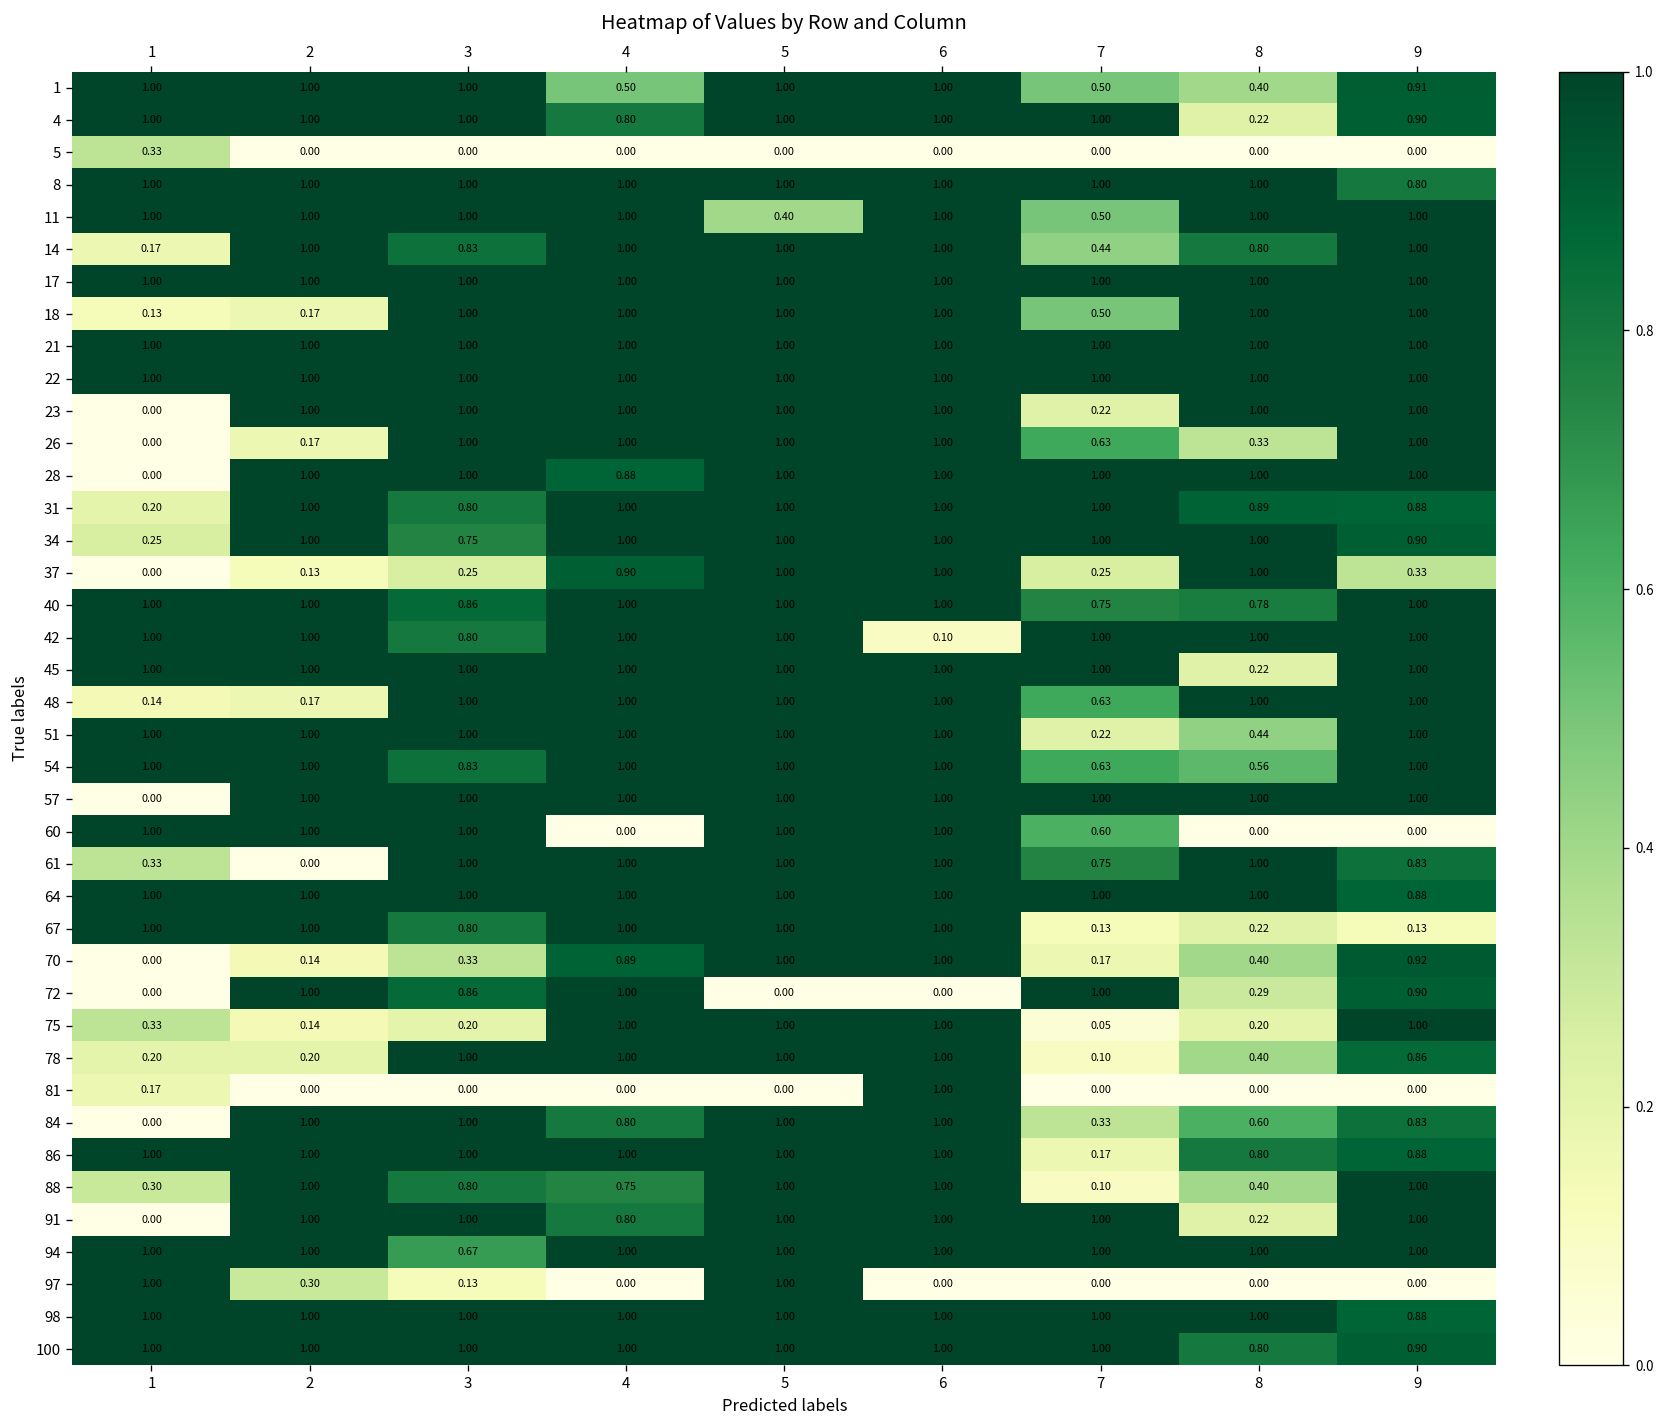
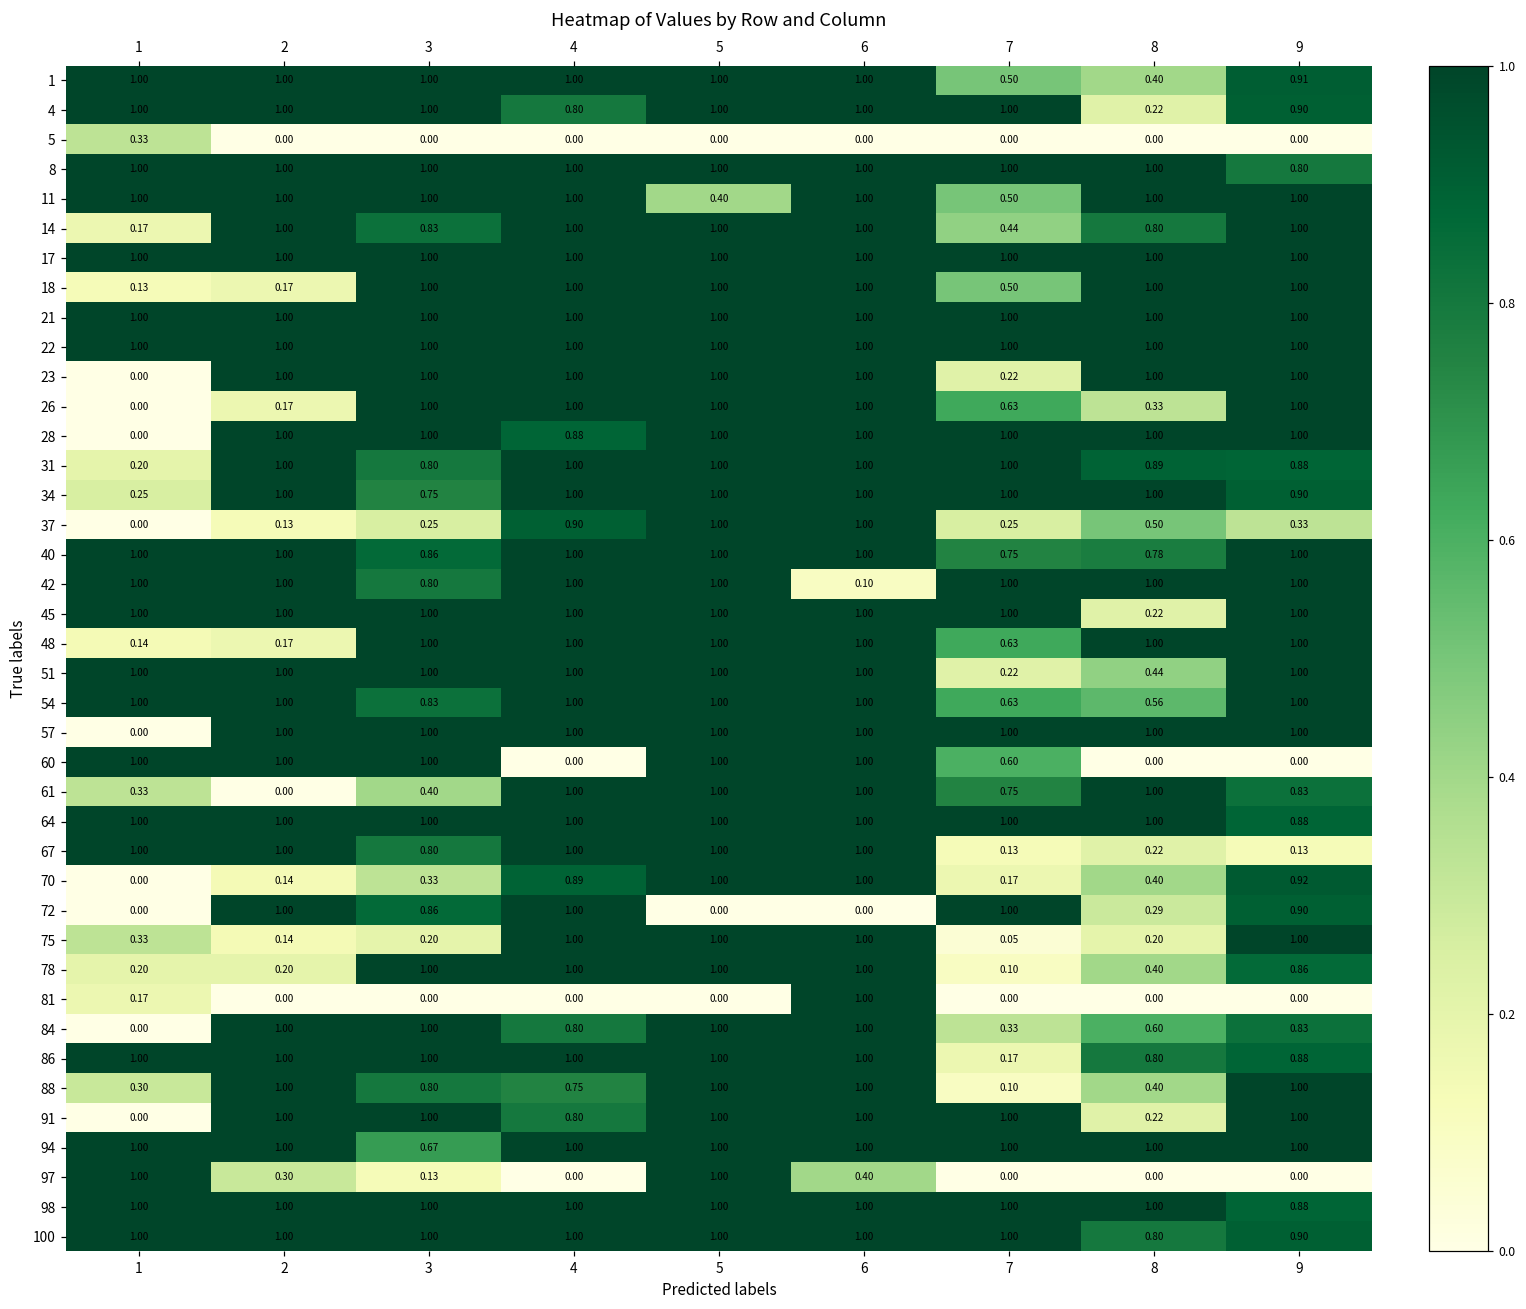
1, 4: 0.50 -> 1.00
37, 8: 1.00 -> 0.50
61, 3: 1.00 -> 0.40
97, 6: 0.00 -> 0.40
